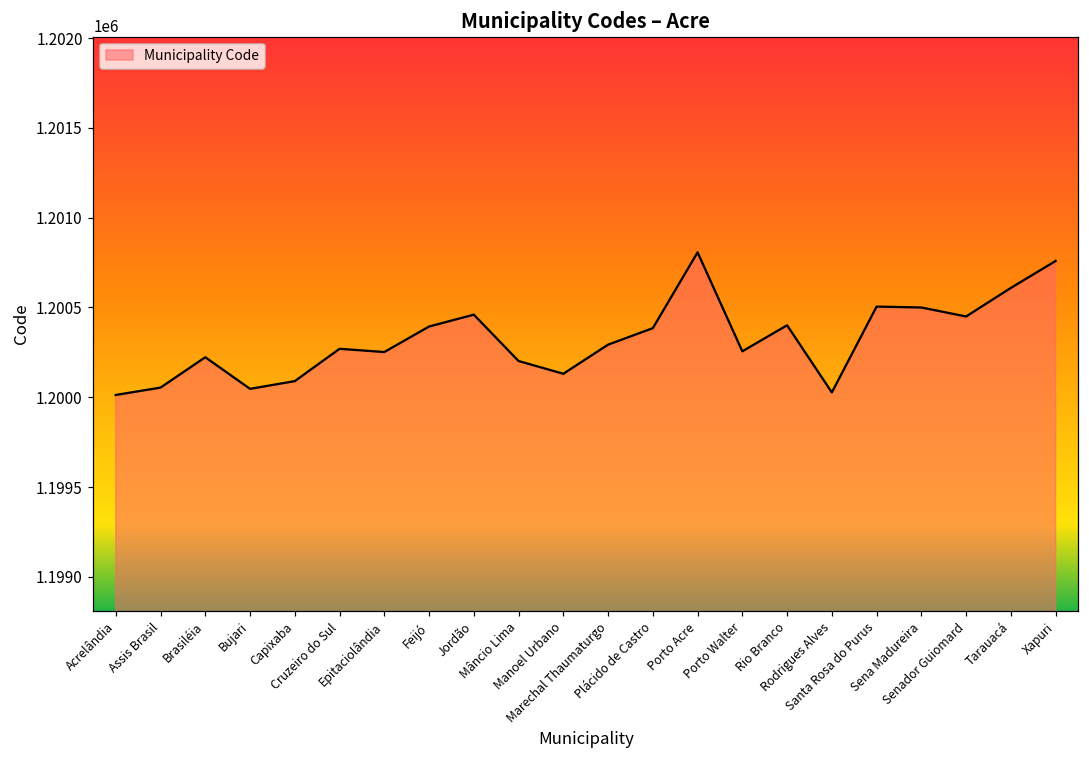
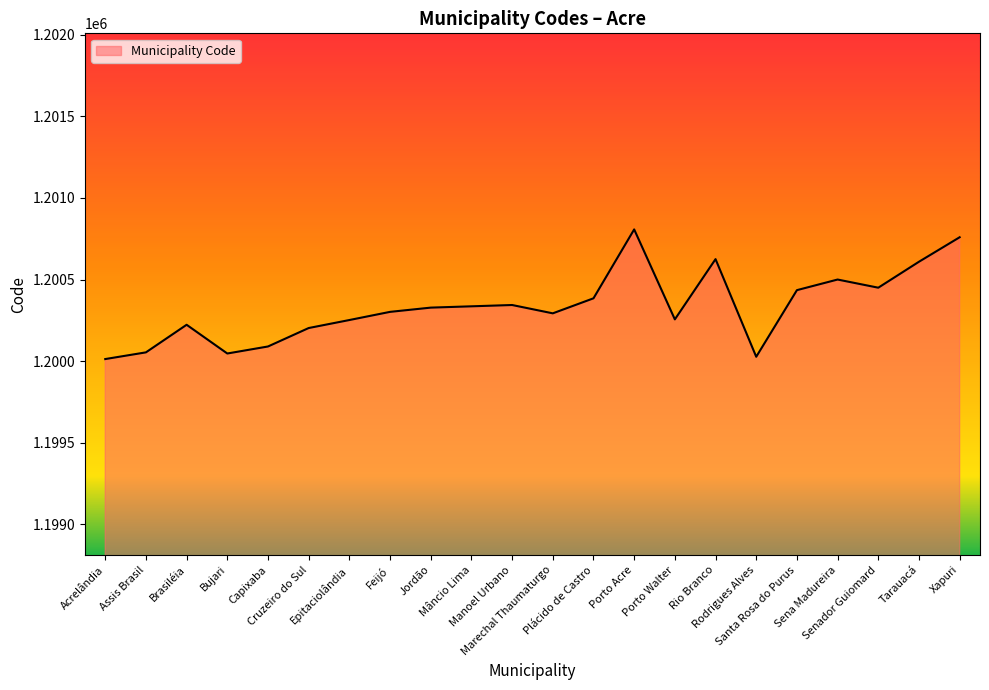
Cruzeiro do Sul: 1200270 -> 1200200
Feijó: 1200390 -> 1200300
Jordão: 1200460 -> 1200330
Mâncio Lima: 1200200 -> 1200340
Manoel Urbano: 1200130 -> 1200340
Rio Branco: 1200400 -> 1200630
Santa Rosa do Purus: 1200510 -> 1200440
